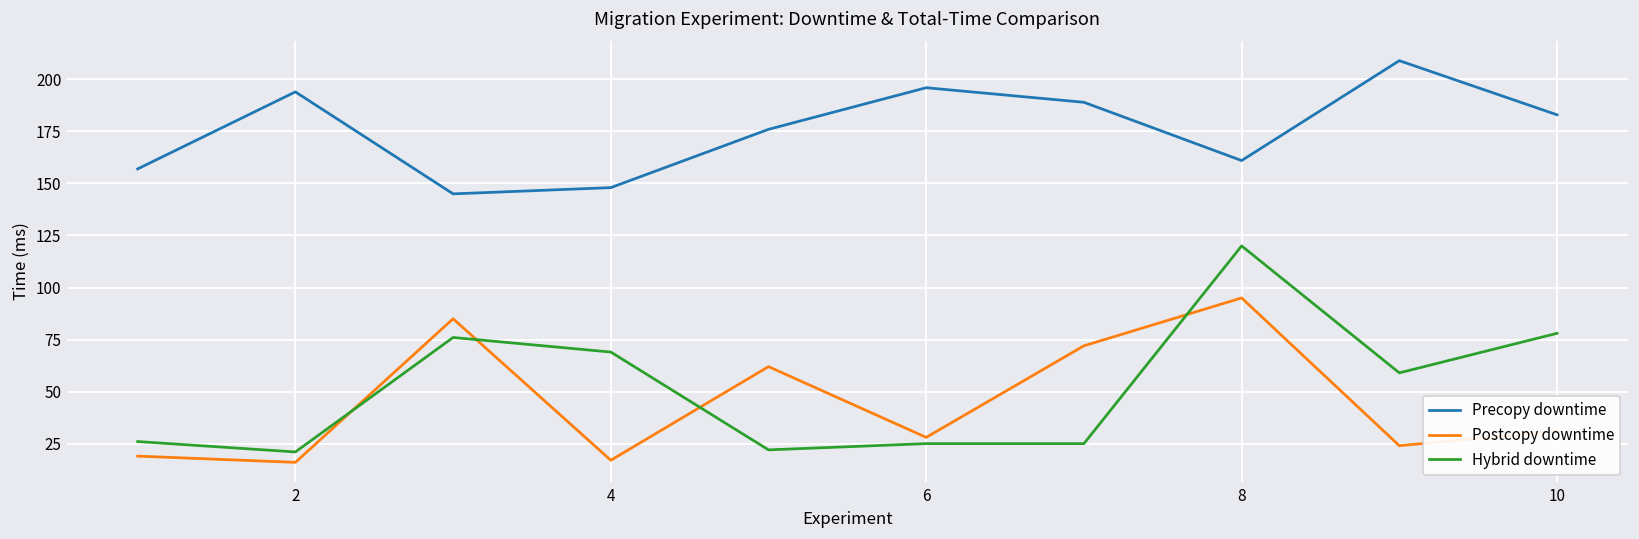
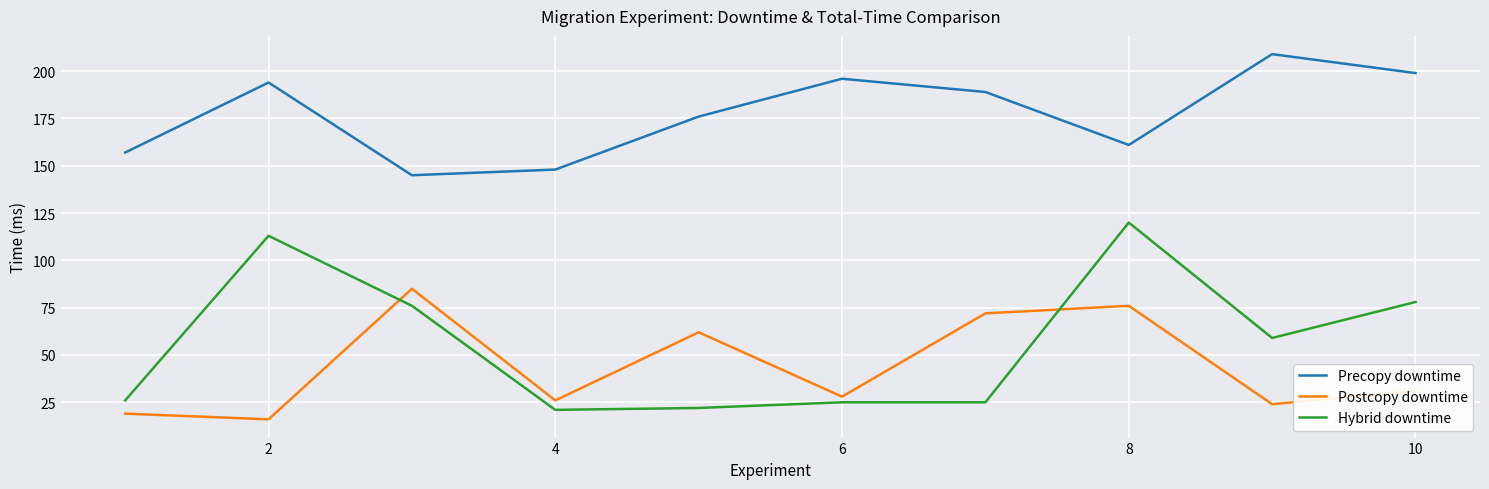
Hybrid downtime, 2: 21 -> 113
Postcopy downtime, 4: 17 -> 26
Hybrid downtime, 4: 69 -> 21
Postcopy downtime, 8: 95 -> 76
Precopy downtime, 10: 183 -> 199
